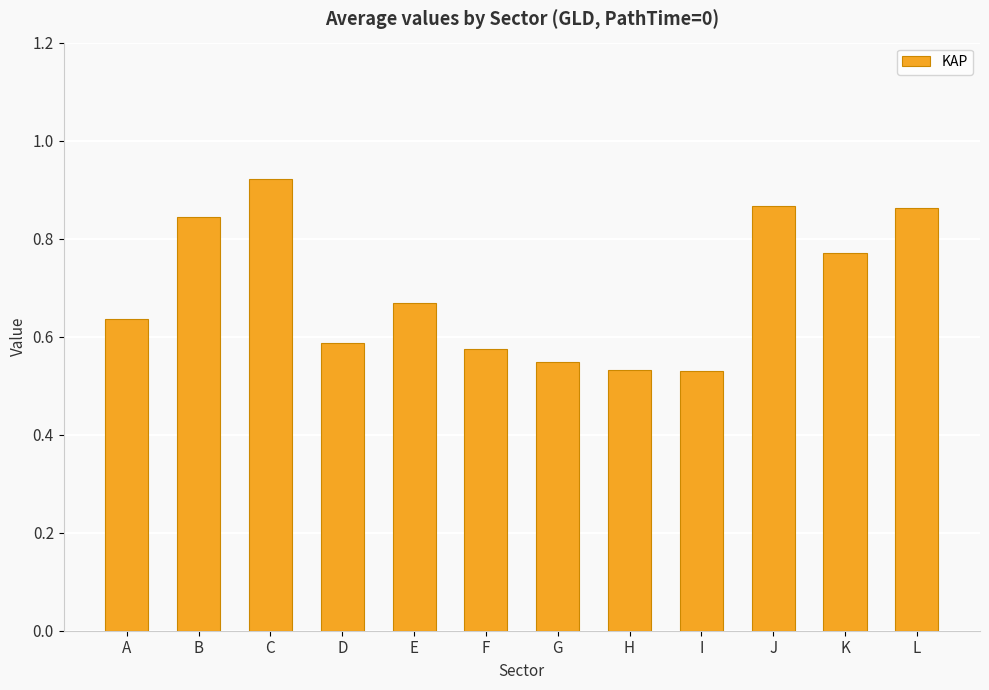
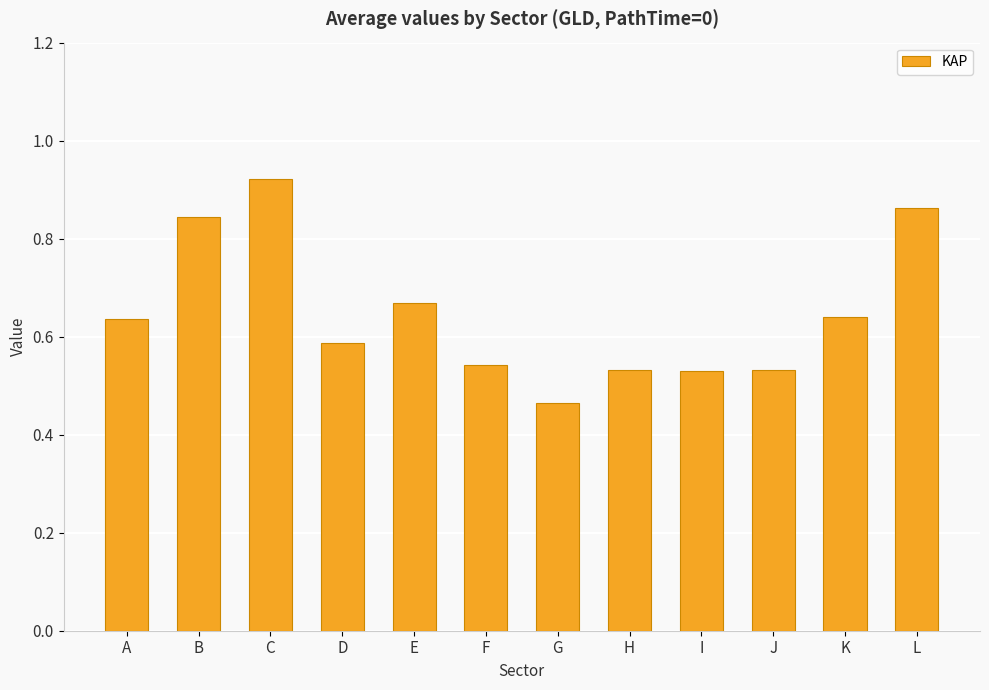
F: 0.58 -> 0.54
G: 0.55 -> 0.46
J: 0.87 -> 0.53
K: 0.77 -> 0.64
